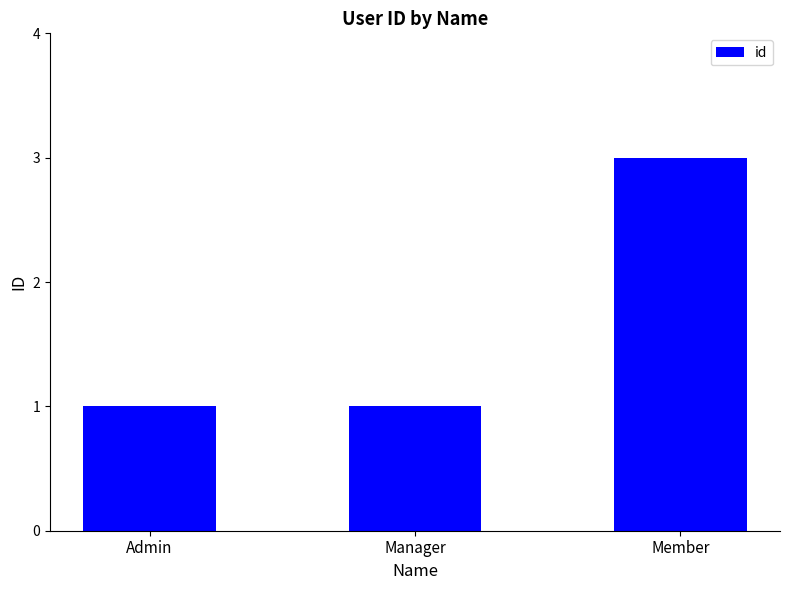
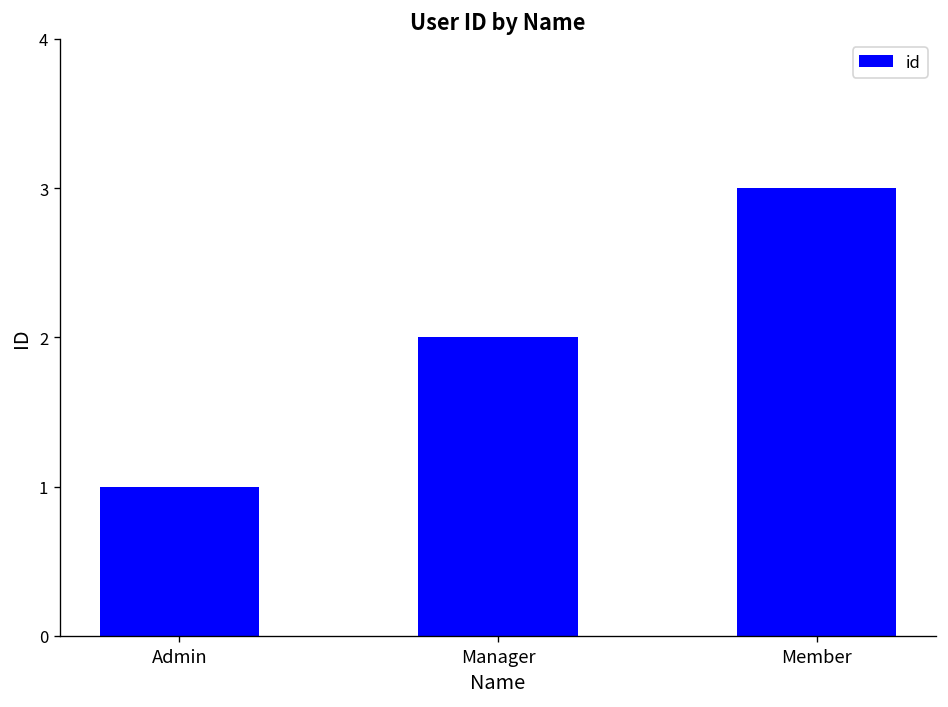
Manager: 1 -> 2
